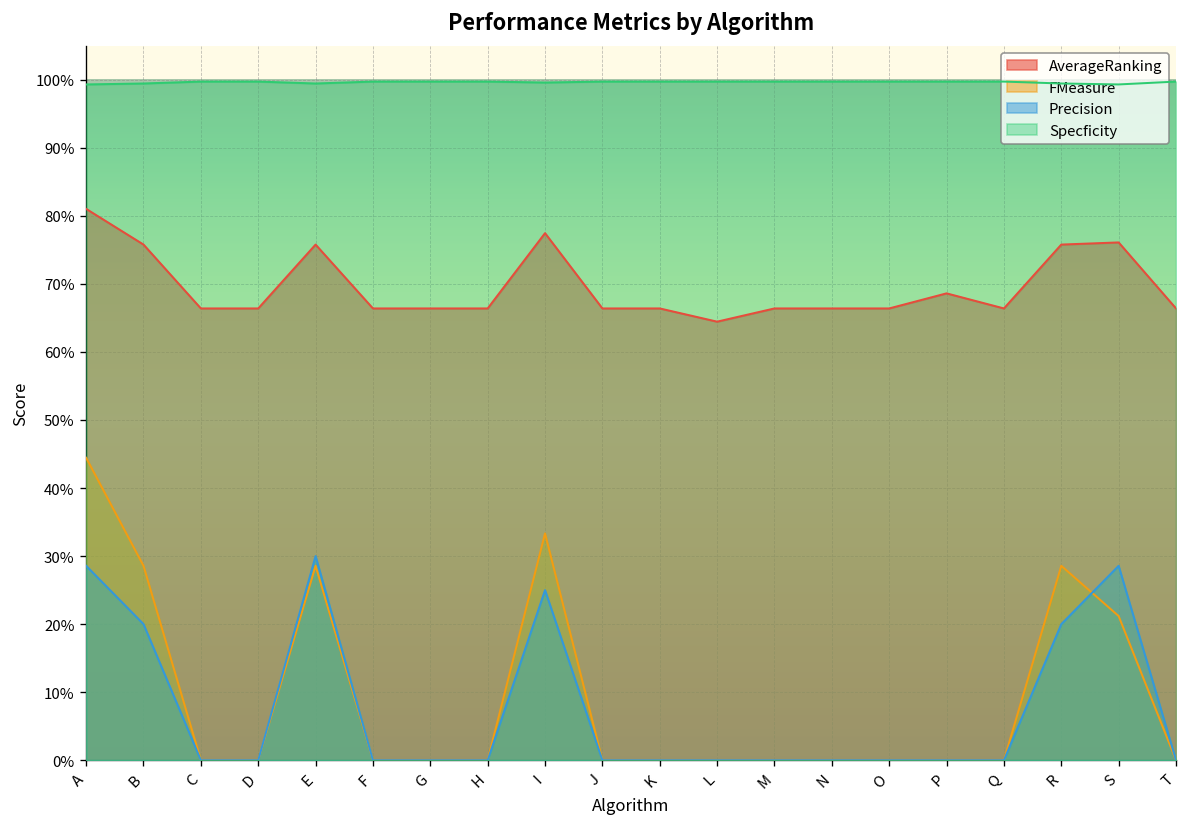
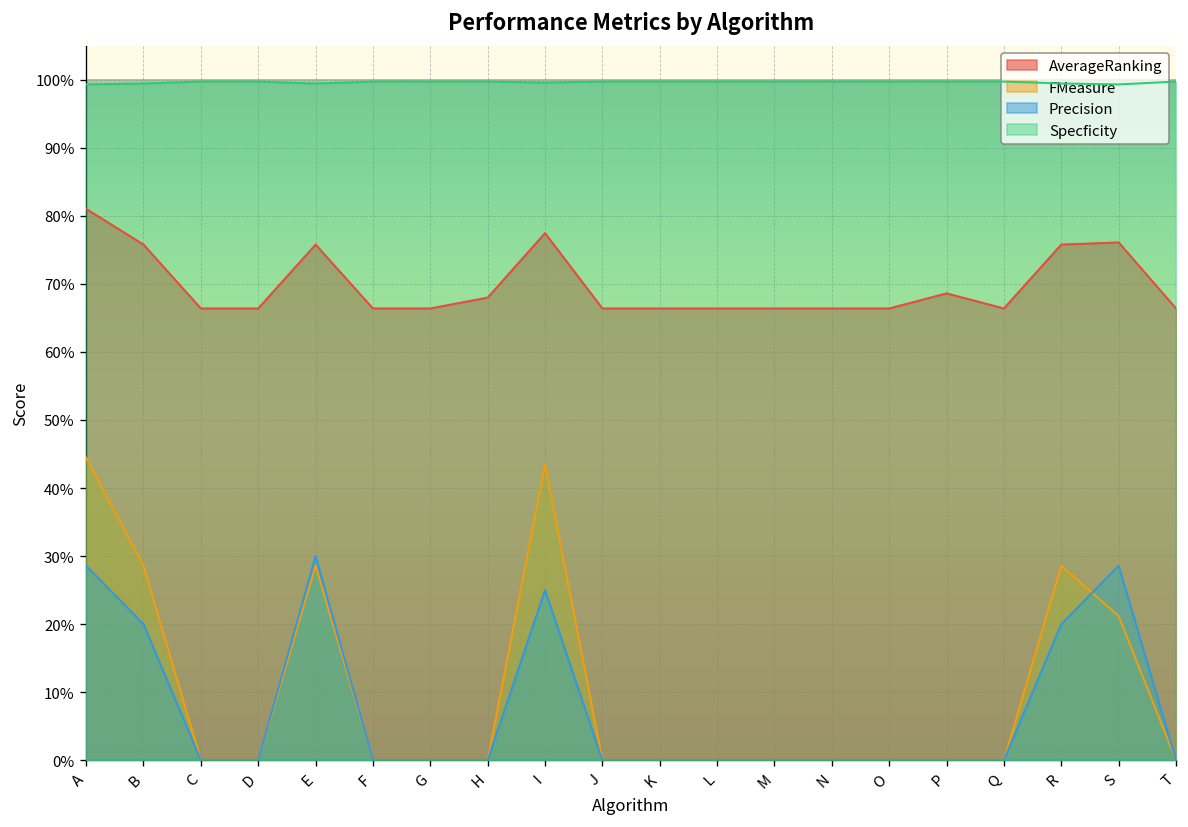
AverageRanking, H: 66% -> 68%
FMeasure, I: 33% -> 43%
AverageRanking, L: 64% -> 66%
